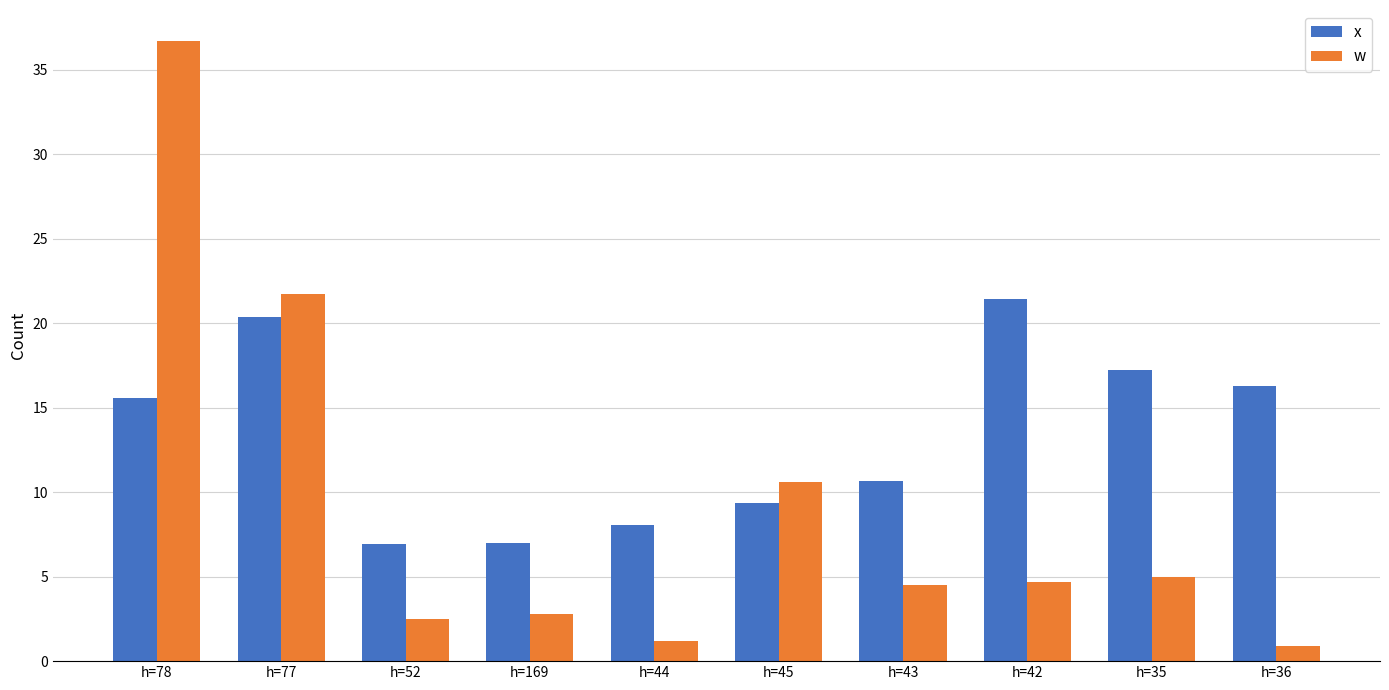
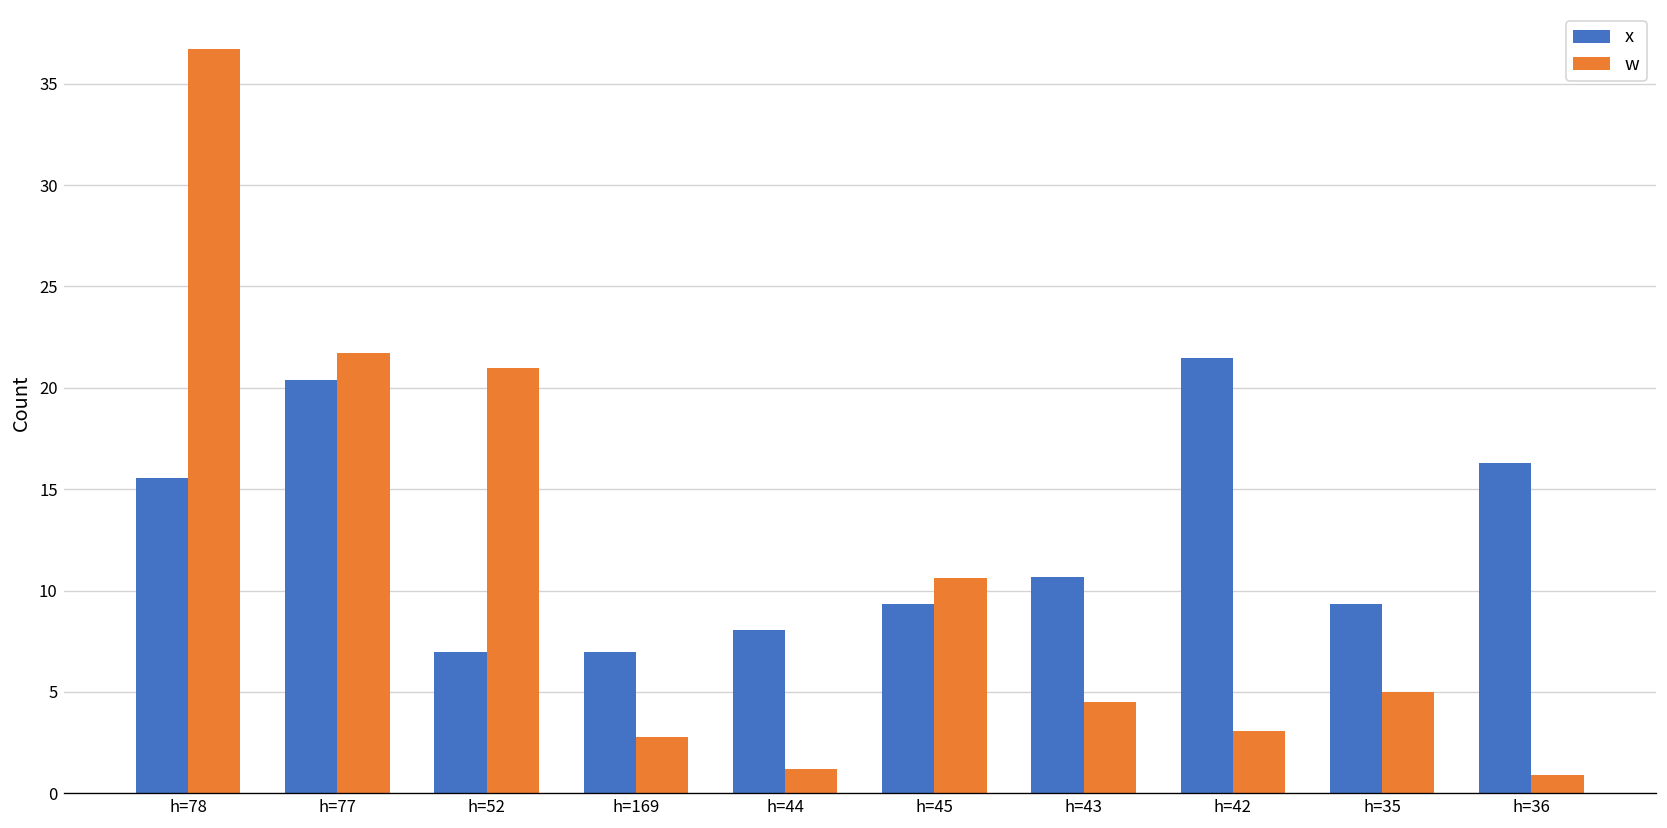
w, h=52: 2.5 -> 21.0
w, h=42: 4.7 -> 3.1
x, h=35: 17.2 -> 9.4
